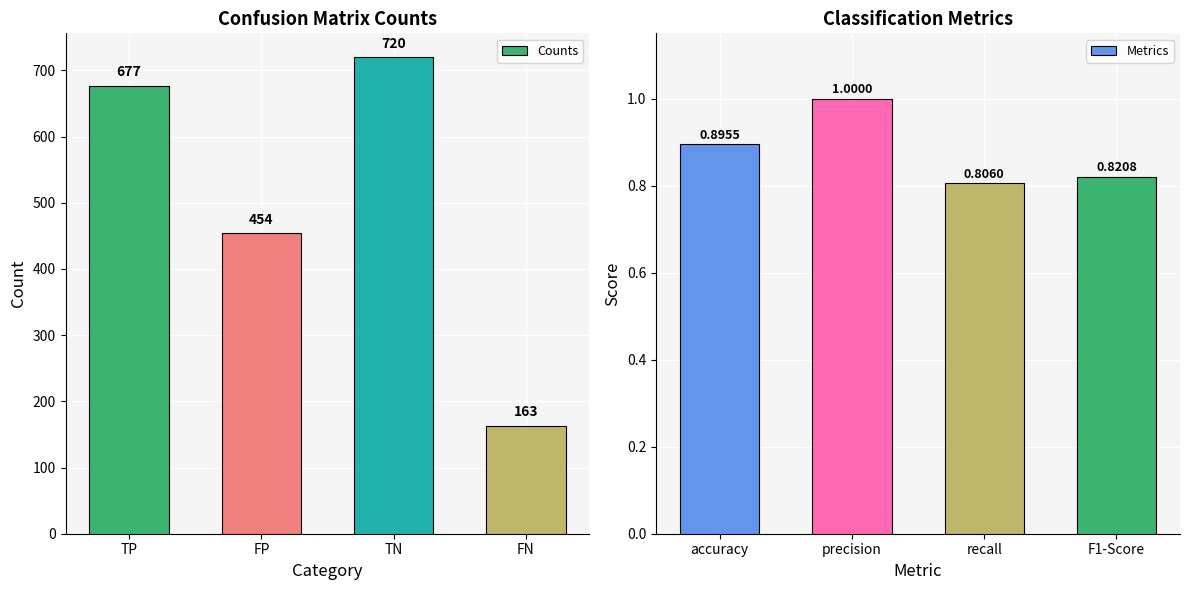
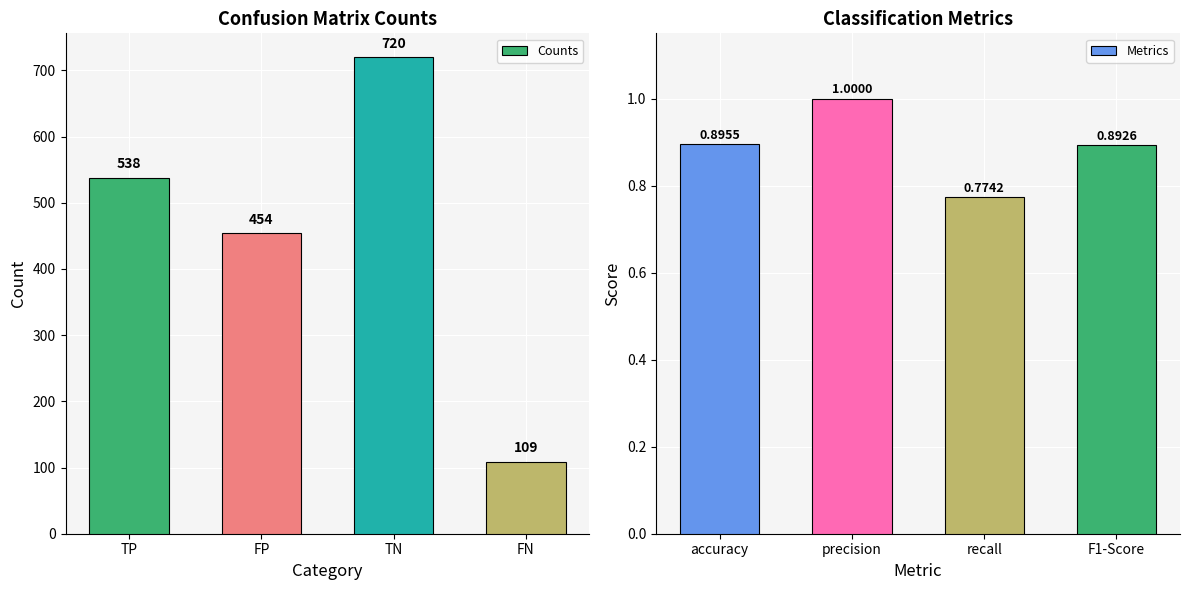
Confusion Matrix Counts, TP: 677 -> 538
Confusion Matrix Counts, FN: 163 -> 109
Classification Metrics, recall: 0.8060 -> 0.7742
Classification Metrics, F1-Score: 0.8208 -> 0.8926
